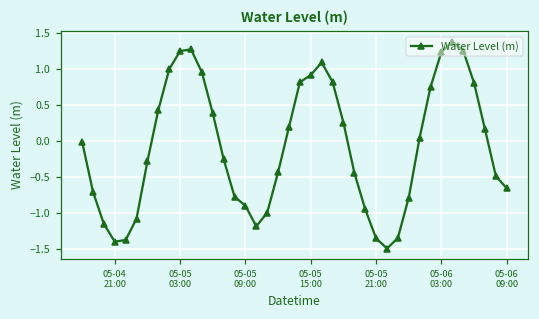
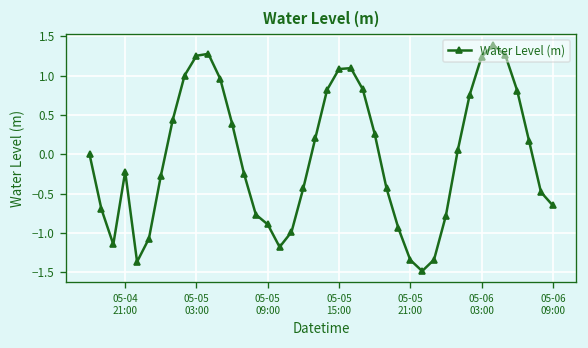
05-04 21:00: -1.4 -> -0.2
05-05 15:00: 0.9 -> 1.1
